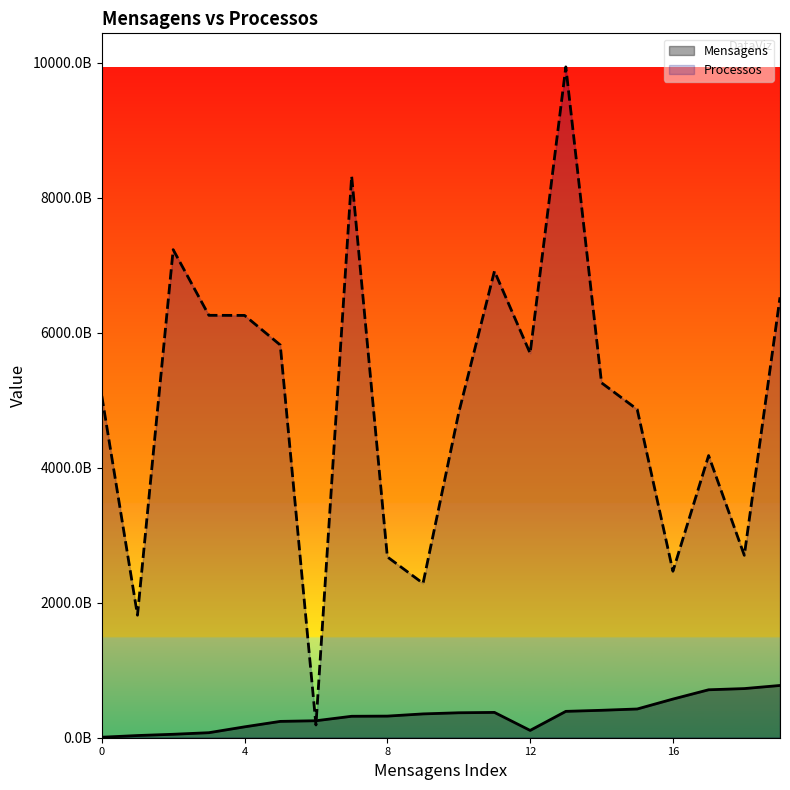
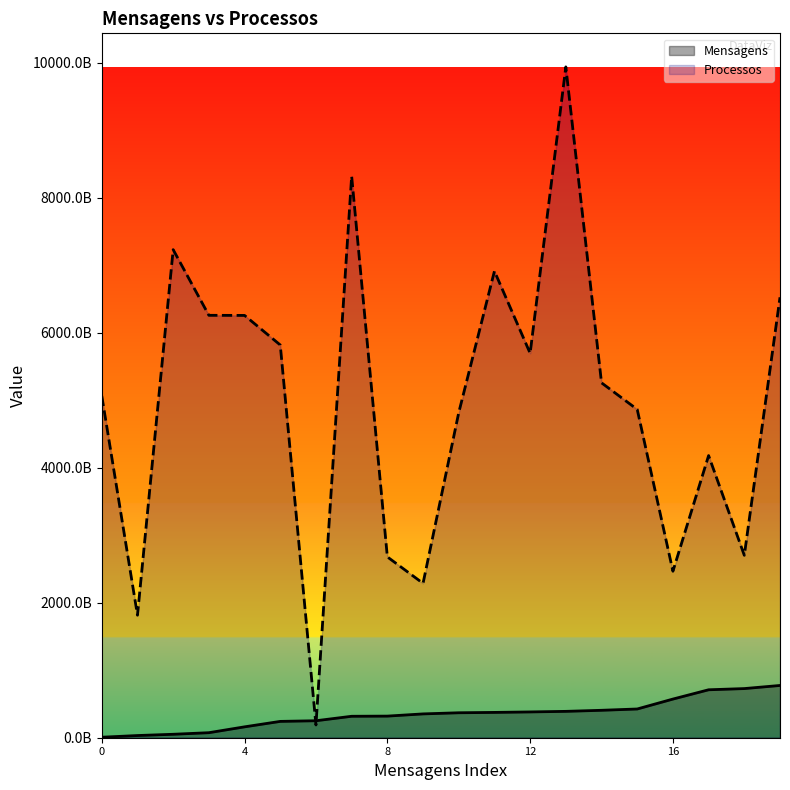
Mensagens, 12: 100000000000 -> 400000000000
